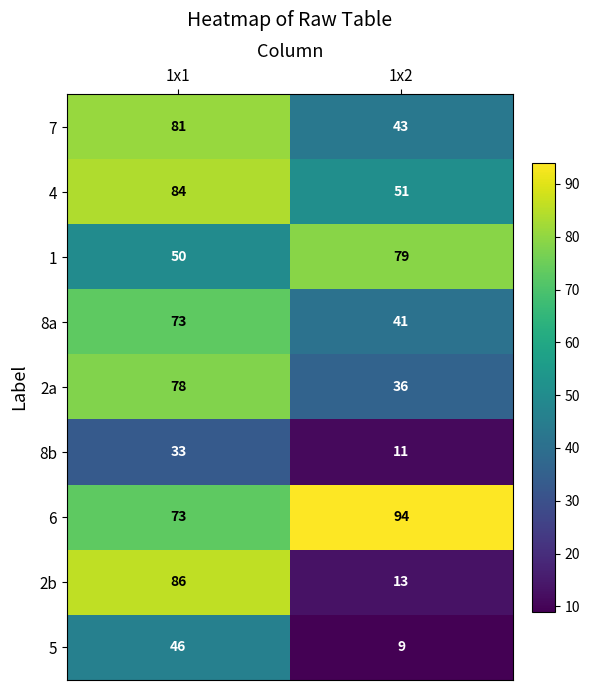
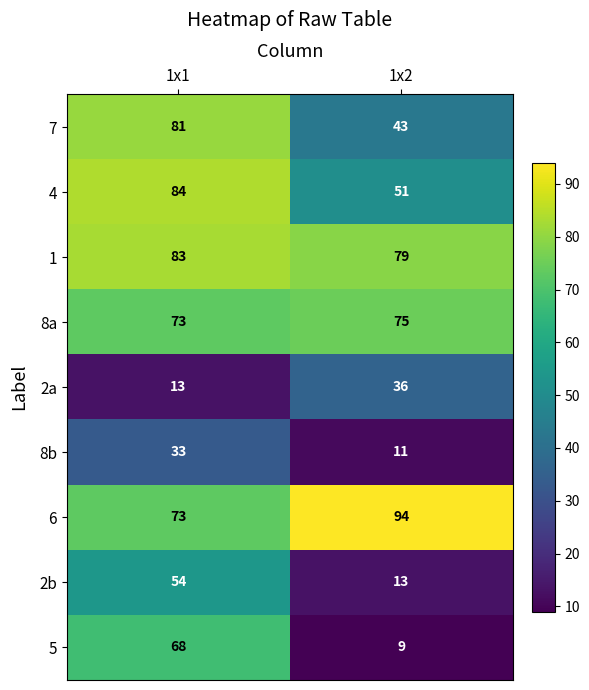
1, 1x1: 50 -> 83
8a, 1x2: 41 -> 75
2a, 1x1: 78 -> 13
2b, 1x1: 86 -> 54
5, 1x1: 46 -> 68
